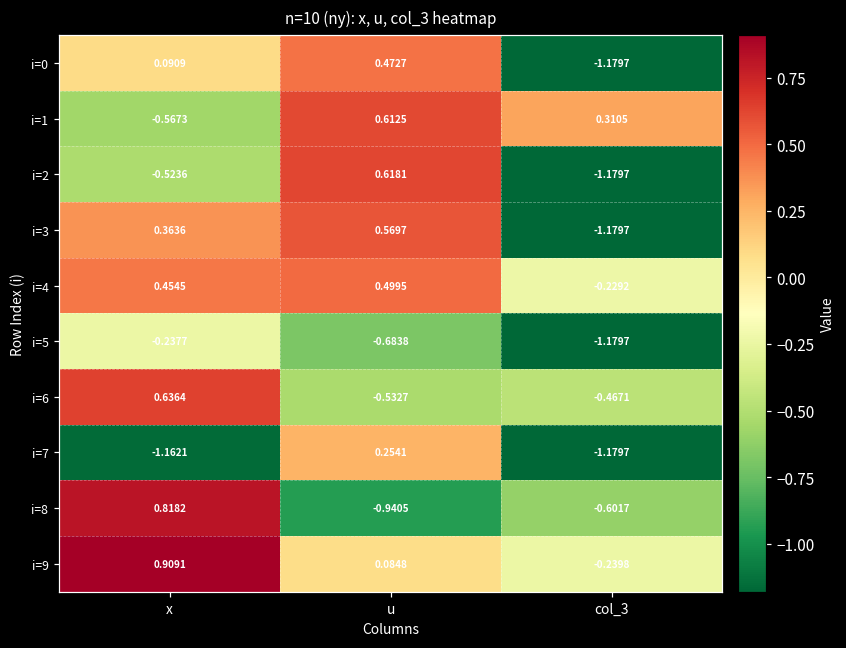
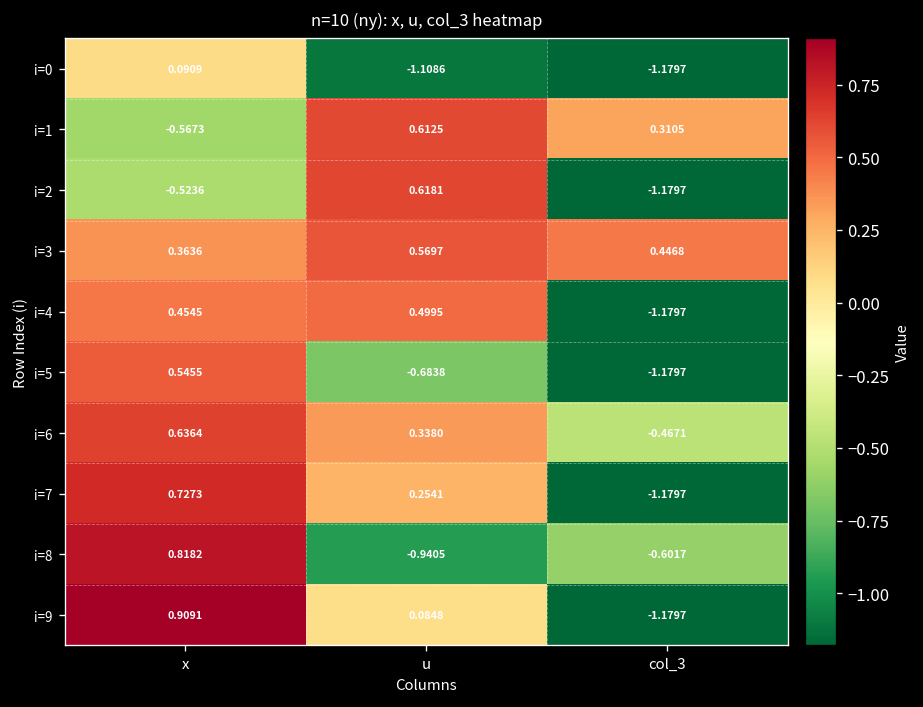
i=0, u: 0.4727 -> -1.1086
i=3, col_3: -1.1797 -> 0.4468
i=4, col_3: -0.2292 -> -1.1797
i=5, x: -0.2377 -> 0.5455
i=6, u: -0.5327 -> 0.3380
i=7, x: -1.1621 -> 0.7273
i=9, col_3: -0.2398 -> -1.1797
